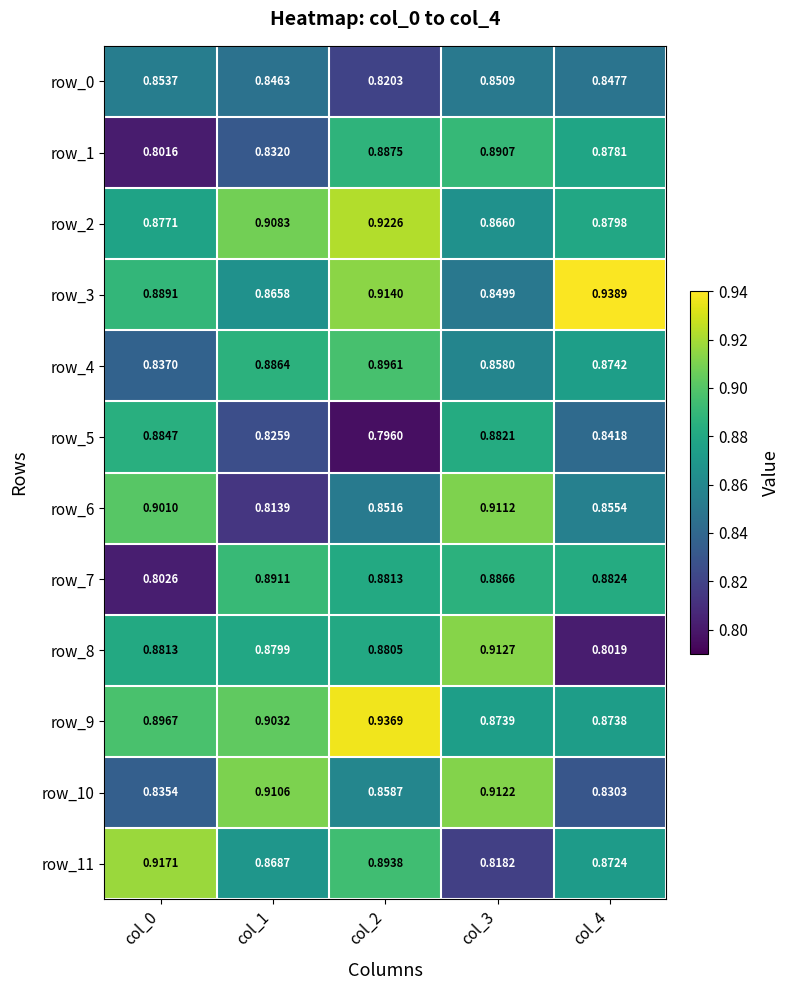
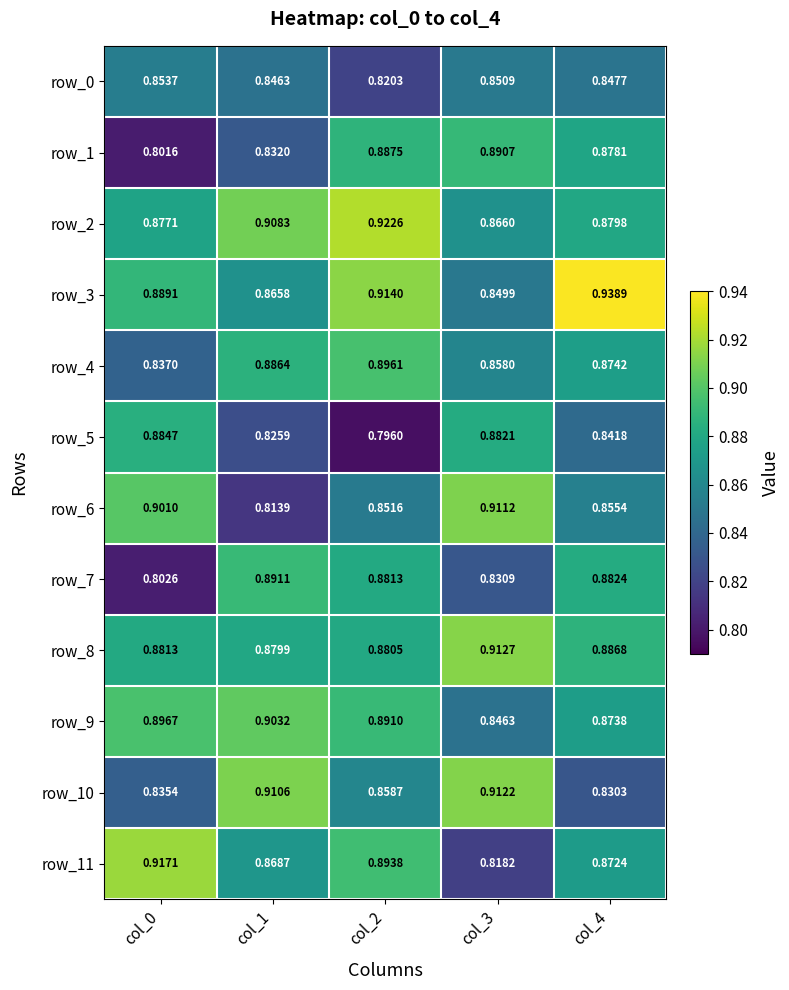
row_7, col_3: 0.8866 -> 0.8309
row_8, col_4: 0.8019 -> 0.8868
row_9, col_2: 0.9369 -> 0.8910
row_9, col_3: 0.8739 -> 0.8463
